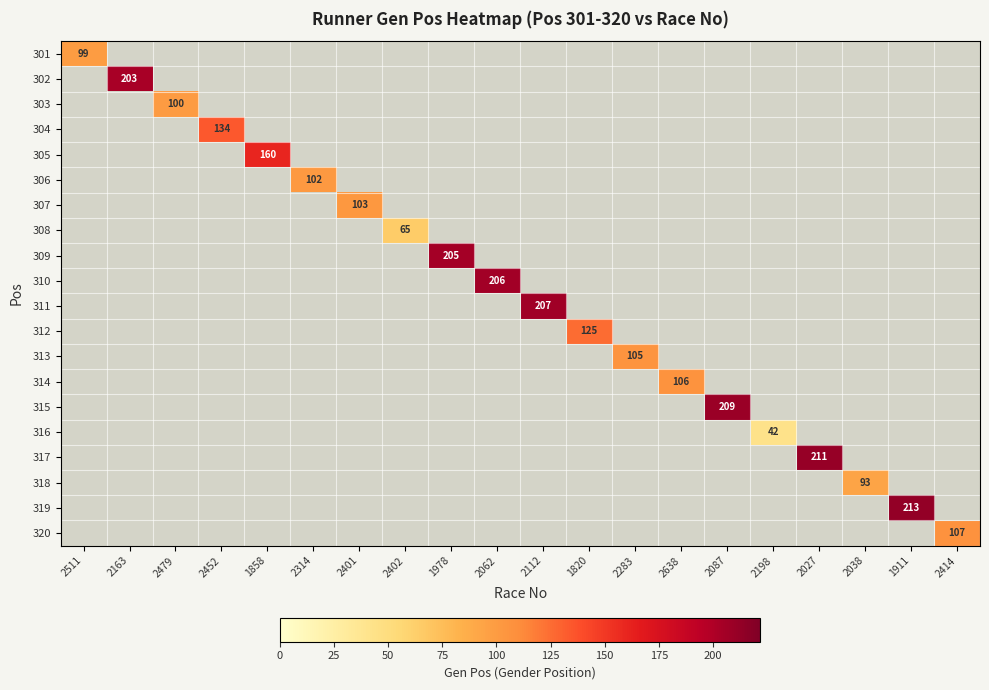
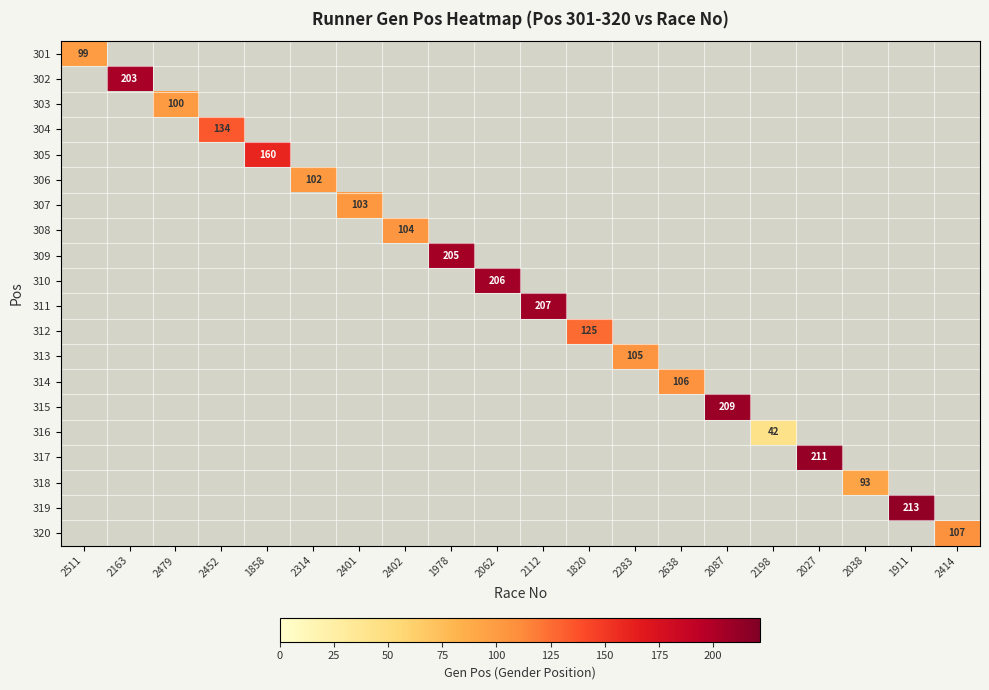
308, 2402: 65 -> 104
